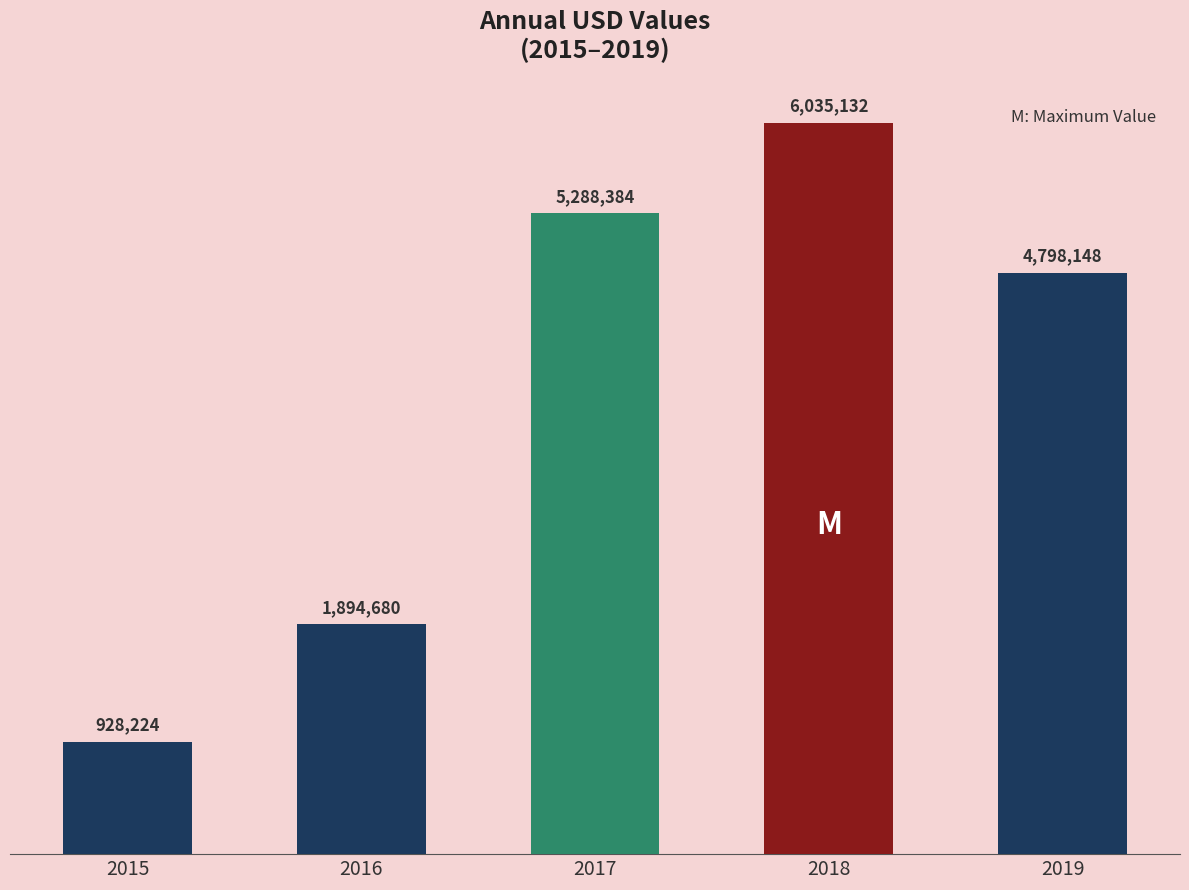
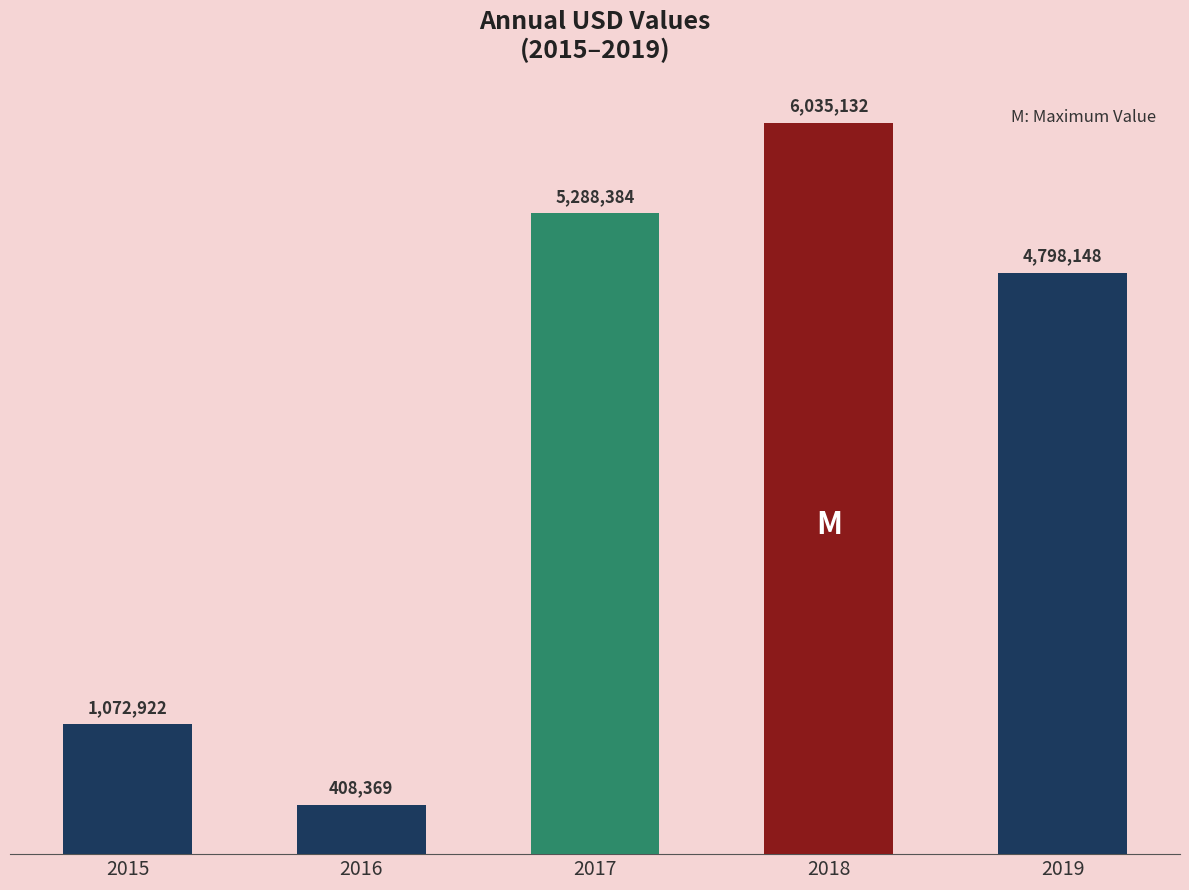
2015: 928,224 -> 1,072,922
2016: 1,894,680 -> 408,369
